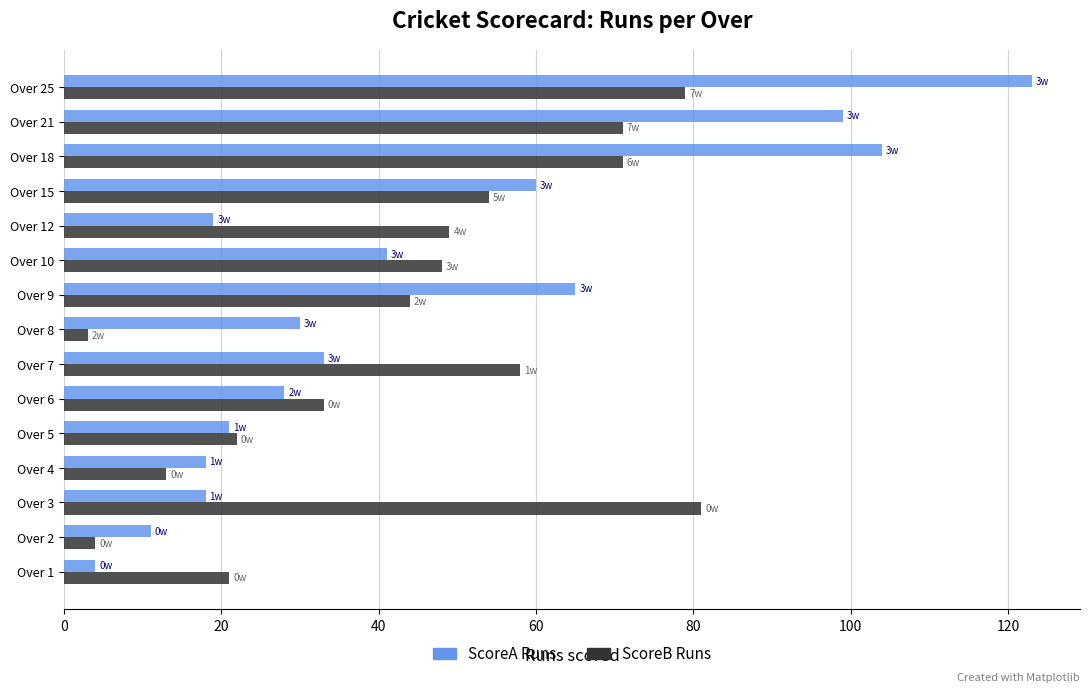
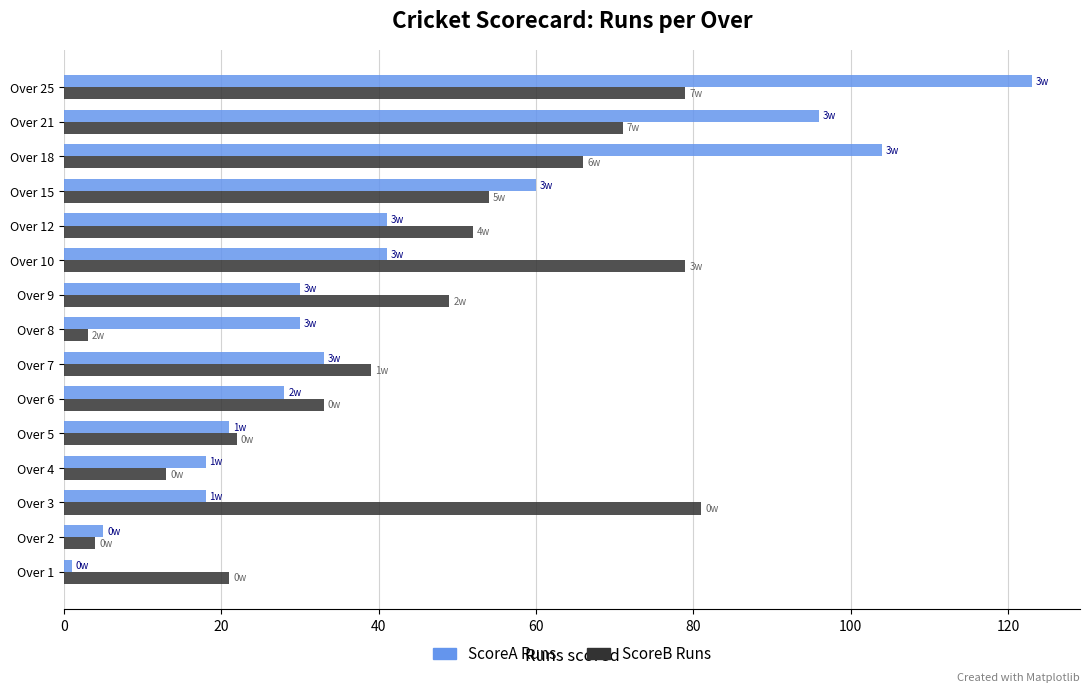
ScoreA Runs, Over 21: 99 -> 96
ScoreB Runs, Over 18: 71 -> 66
ScoreA Runs, Over 12: 19 -> 41
ScoreB Runs, Over 12: 49 -> 52
ScoreB Runs, Over 10: 48 -> 79
ScoreA Runs, Over 9: 65 -> 30
ScoreB Runs, Over 9: 44 -> 49
ScoreB Runs, Over 7: 58 -> 39
ScoreA Runs, Over 2: 11 -> 5
ScoreA Runs, Over 1: 4 -> 1
